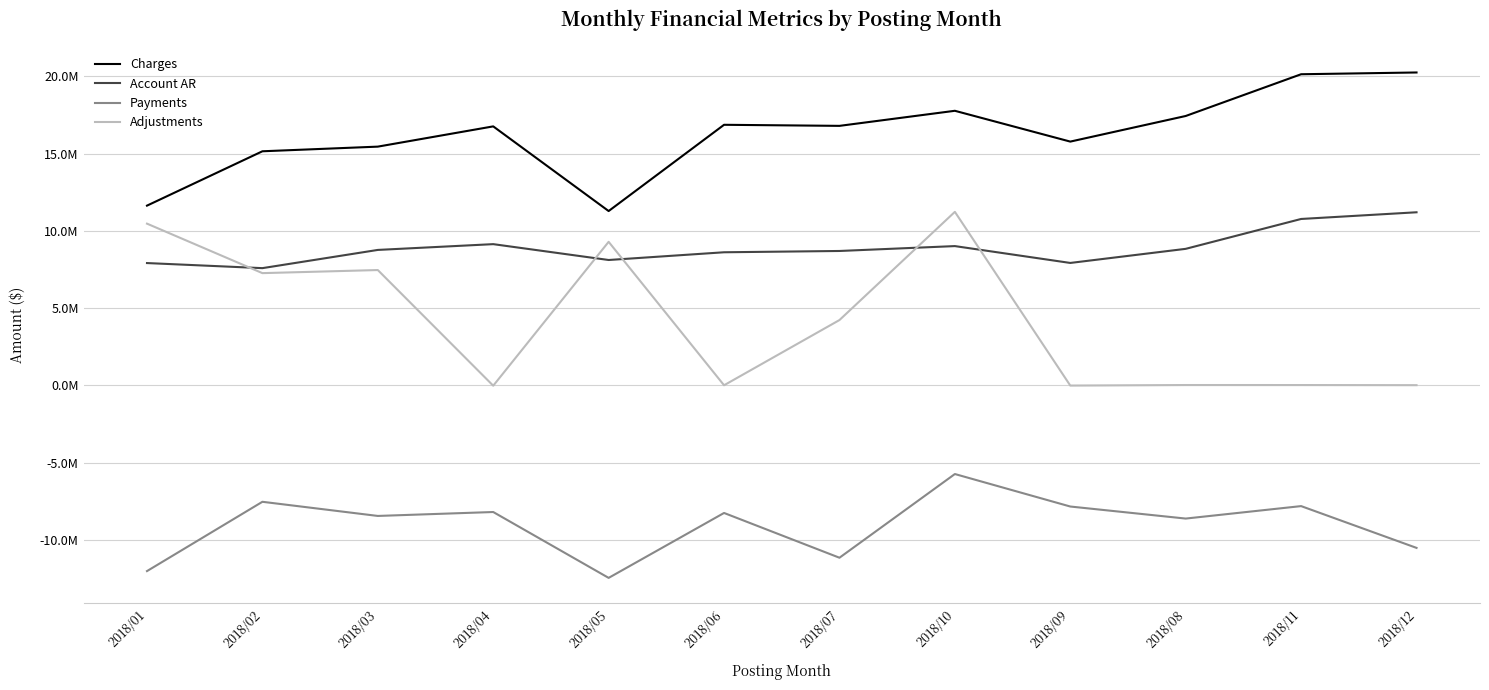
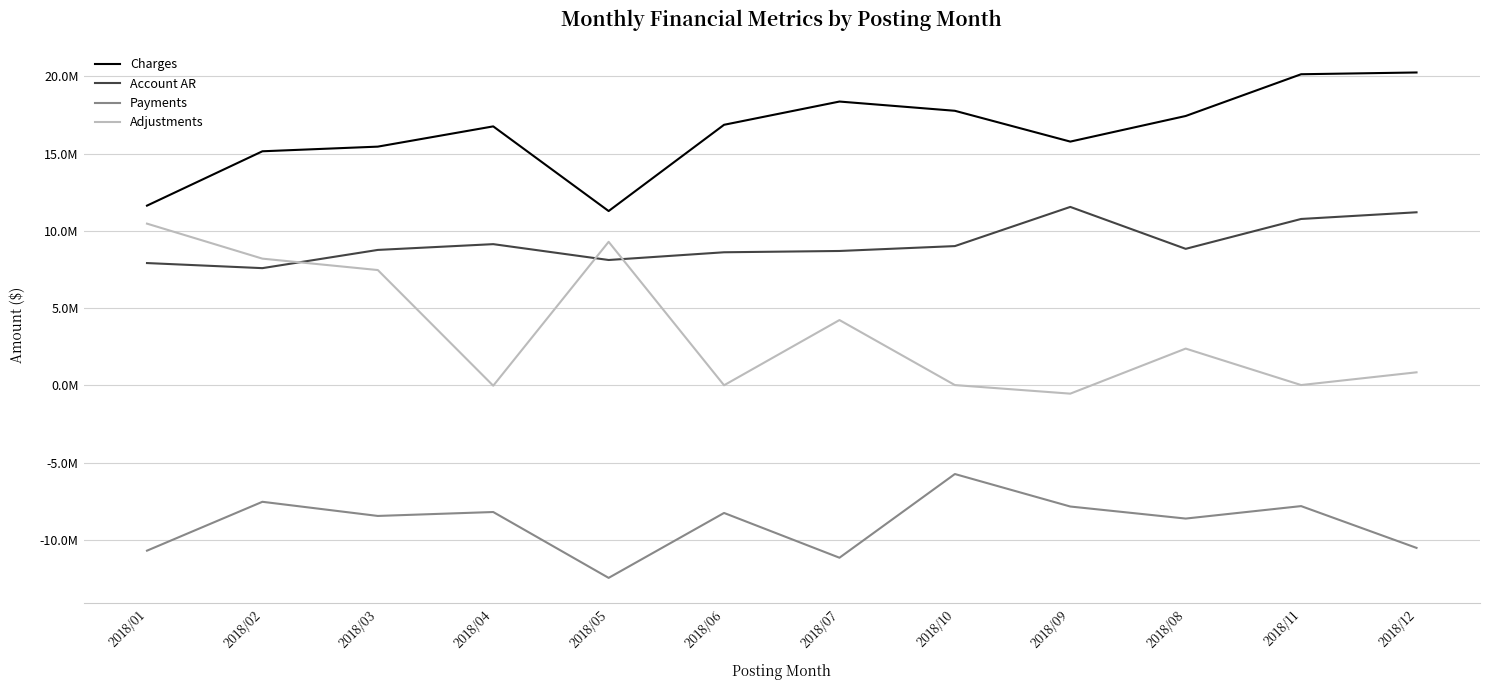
Payments, 2018/01: -12000000 -> -10700000
Adjustments, 2018/02: 7300000 -> 8200000
Charges, 2018/07: 16800000 -> 18400000
Adjustments, 2018/10: 11200000 -> 0
Account AR, 2018/09: 7900000 -> 11600000
Adjustments, 2018/09: 0 -> -500000
Adjustments, 2018/08: 0 -> 2400000
Adjustments, 2018/12: 0 -> 800000
